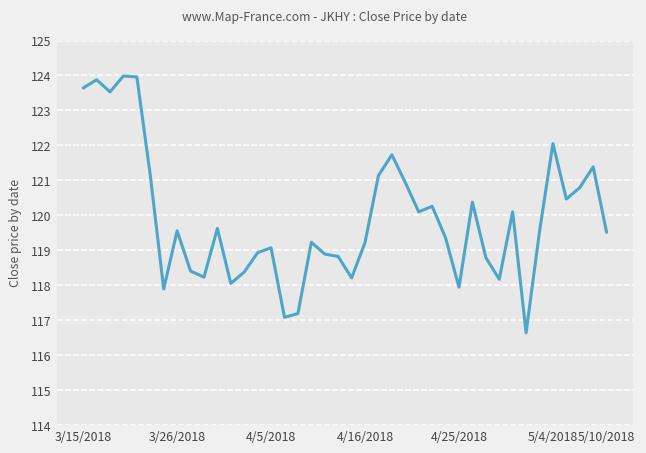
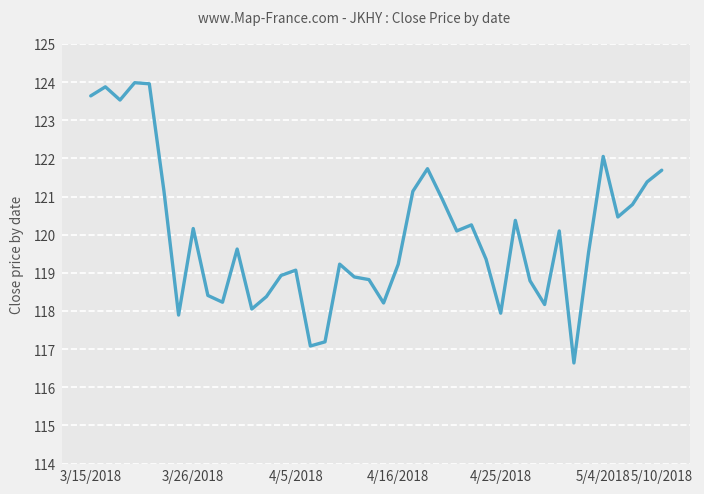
3/26/2018: 119.6 -> 120.2
5/10/2018: 119.5 -> 121.7
